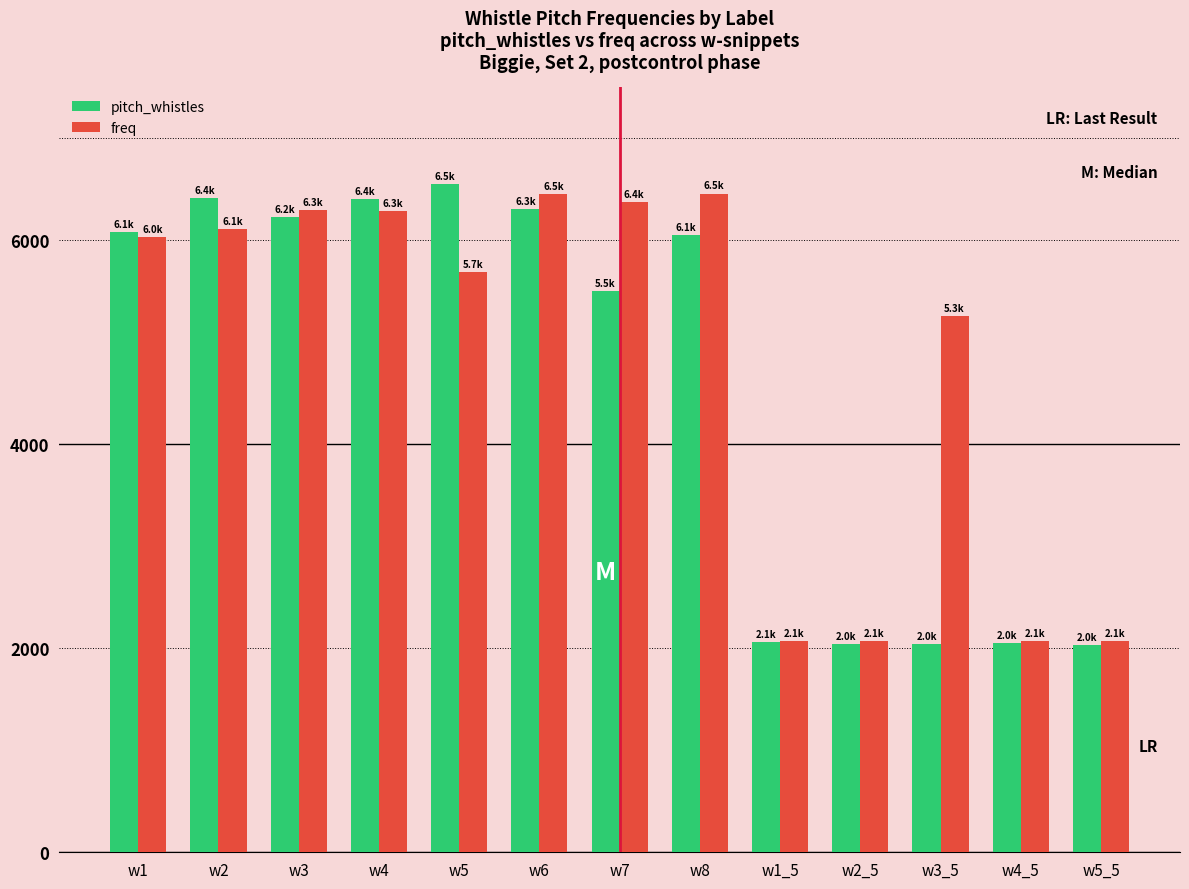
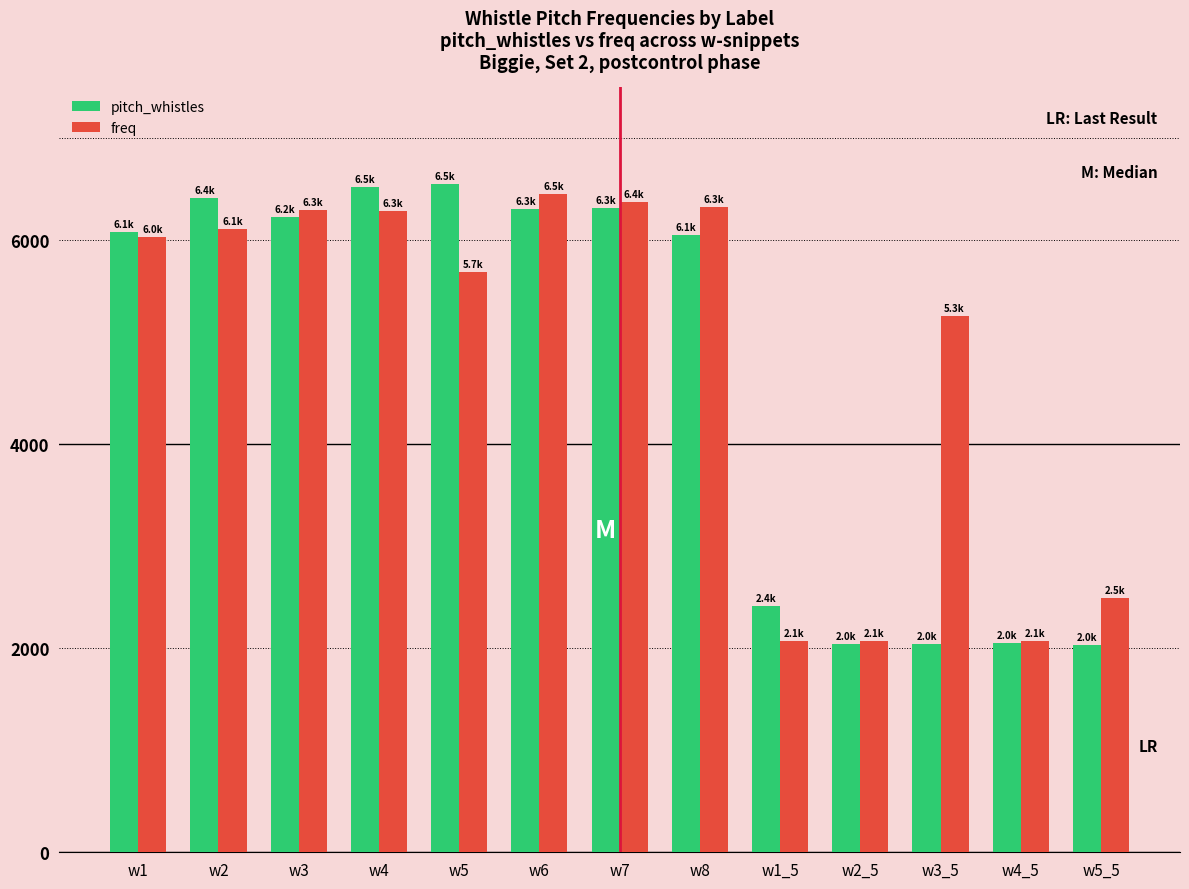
pitch_whistles, w4: 6.4k -> 6.5k
pitch_whistles, w7: 5.5k -> 6.3k
freq, w8: 6.5k -> 6.3k
pitch_whistles, w1_5: 2.1k -> 2.4k
freq, w5_5: 2.1k -> 2.5k
